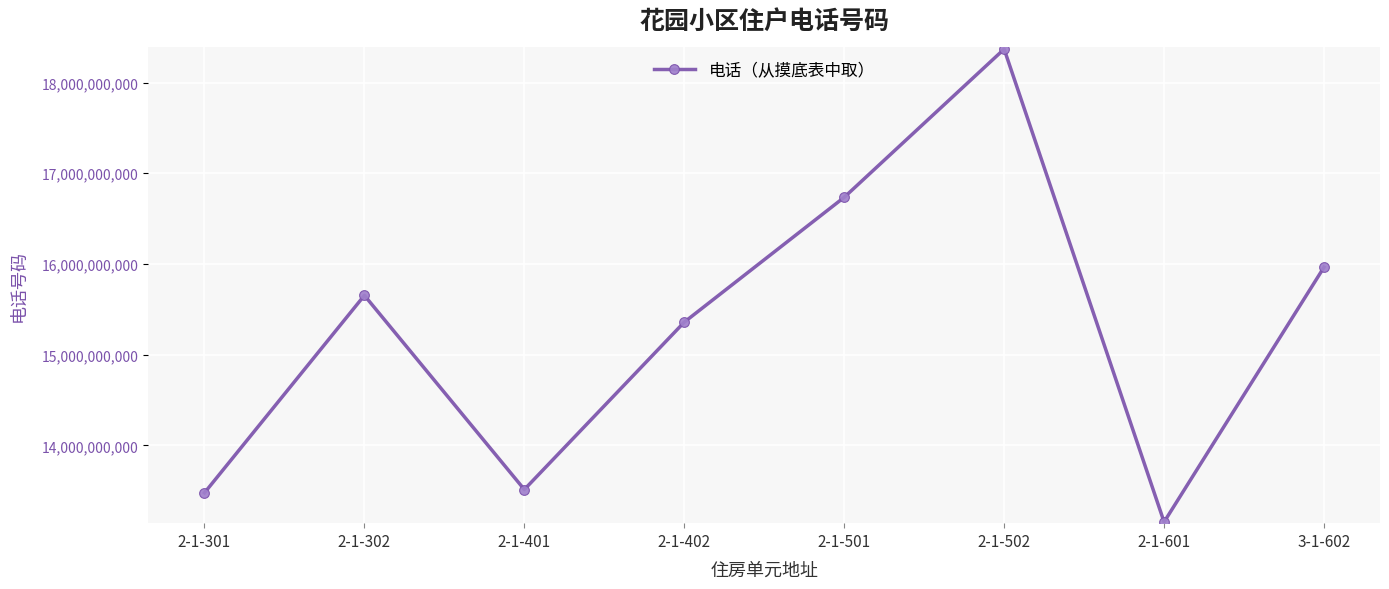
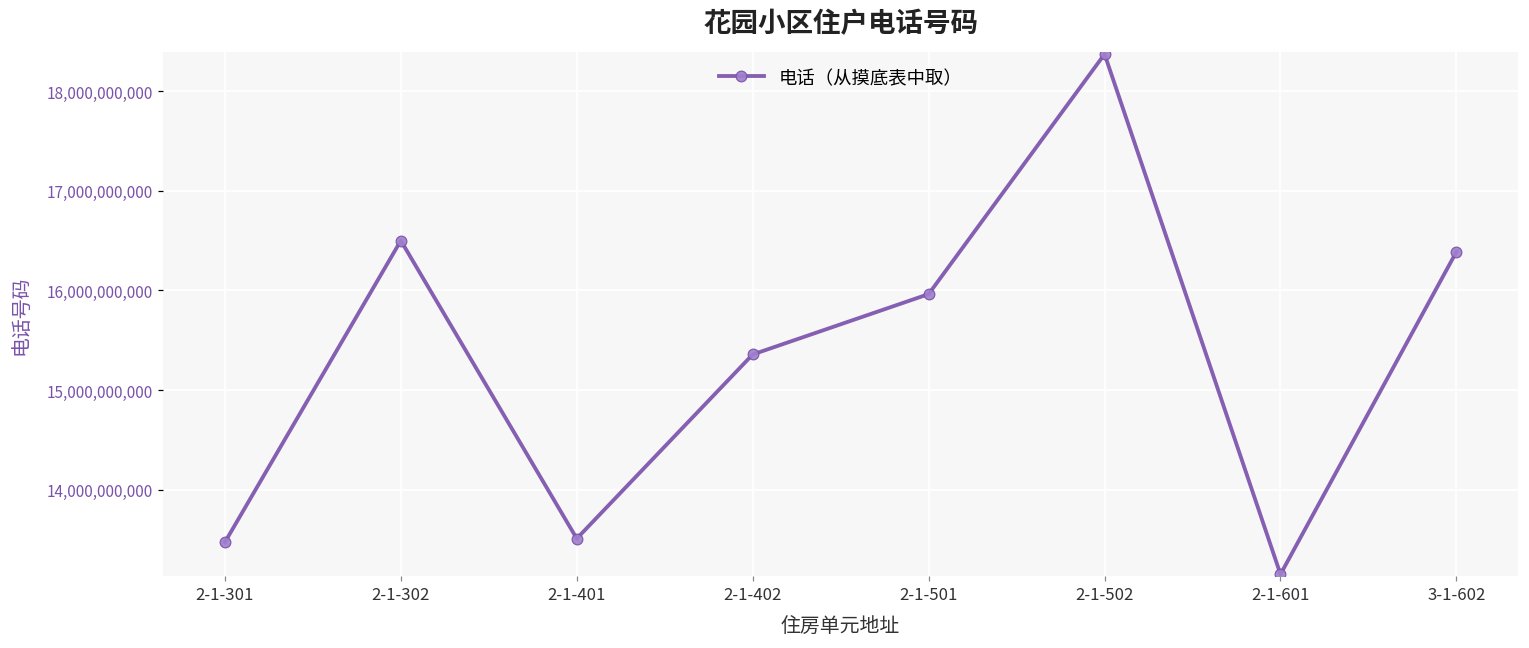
2-1-302: 15,700,000,000 -> 16,500,000,000
2-1-501: 16,700,000,000 -> 16,000,000,000
3-1-602: 16,000,000,000 -> 16,400,000,000
